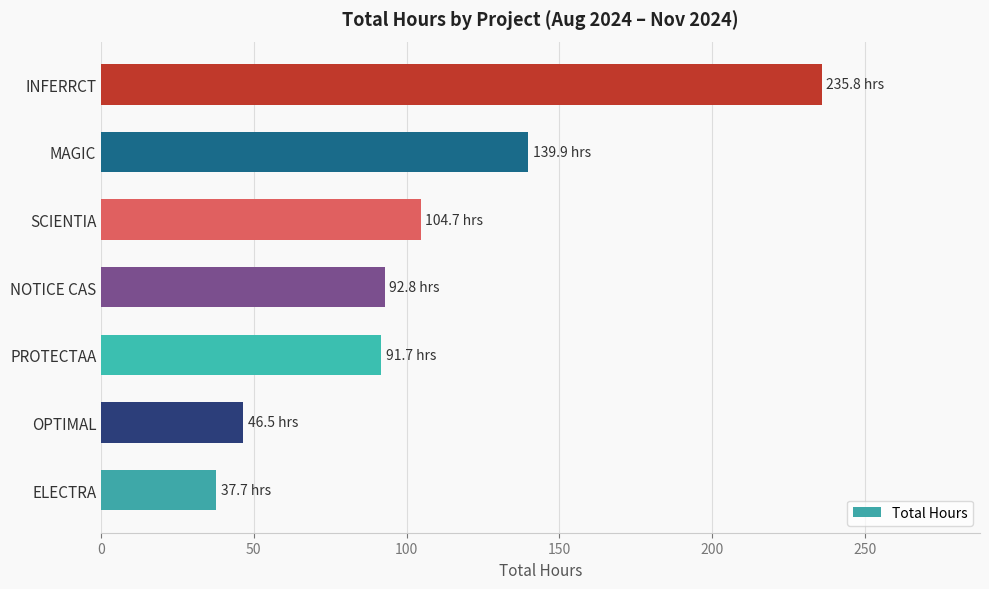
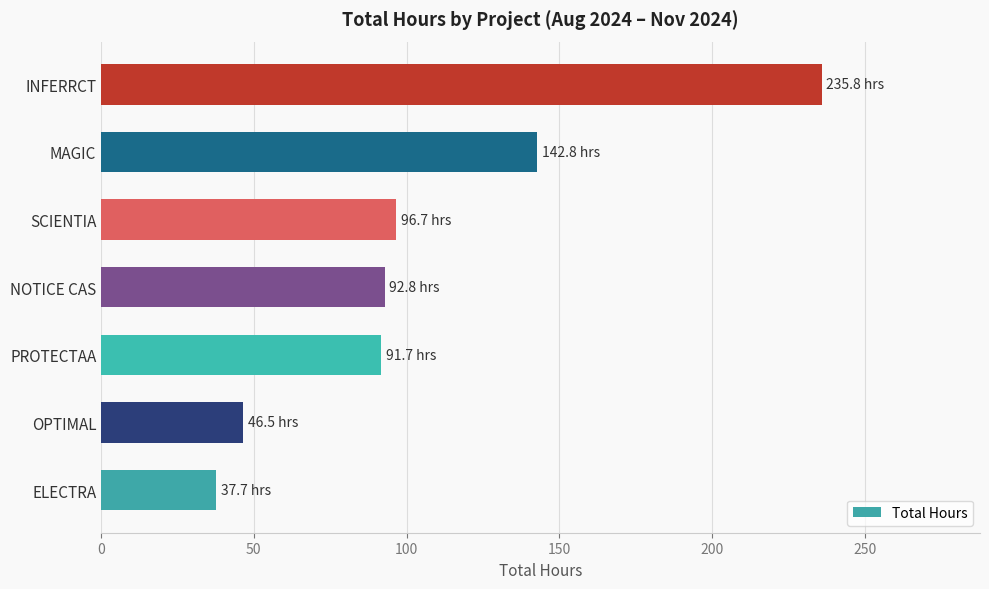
MAGIC: 139.9 -> 142.8
SCIENTIA: 104.7 -> 96.7
